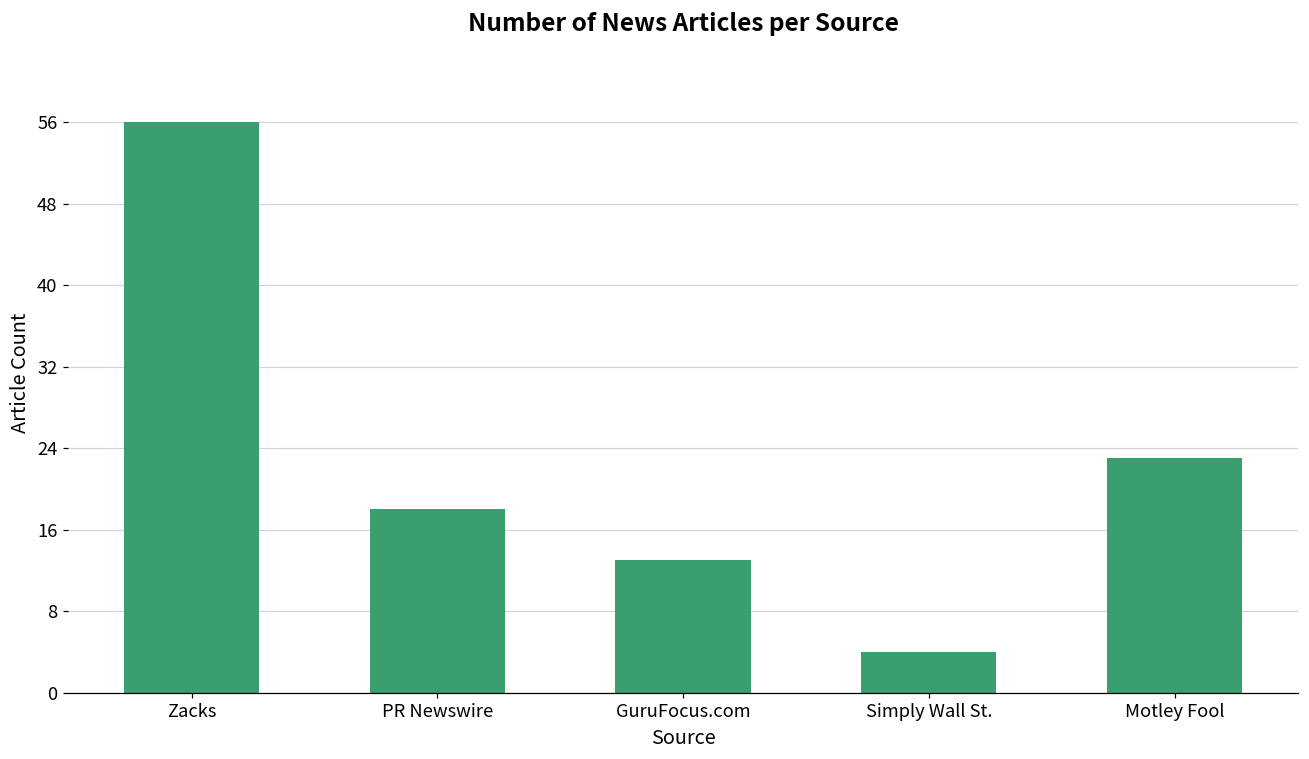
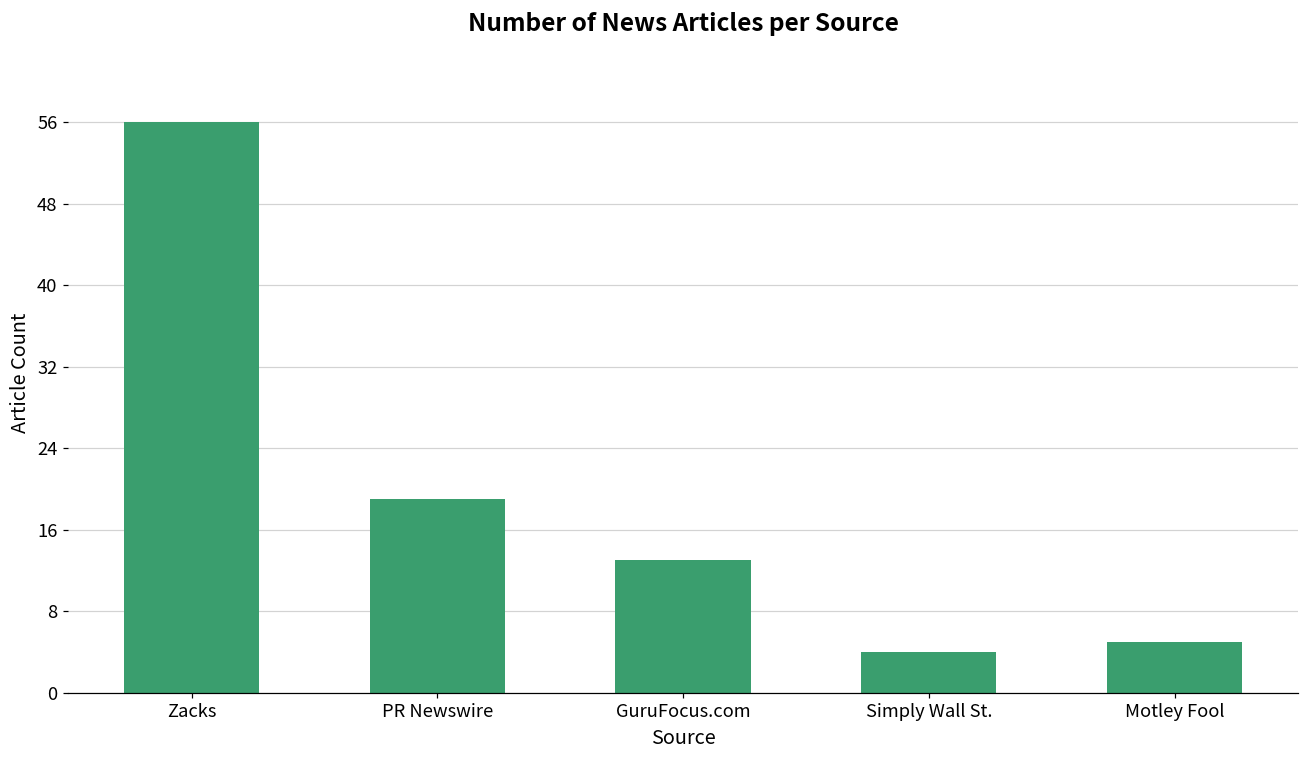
PR Newswire: 18 -> 19
Motley Fool: 23 -> 5
